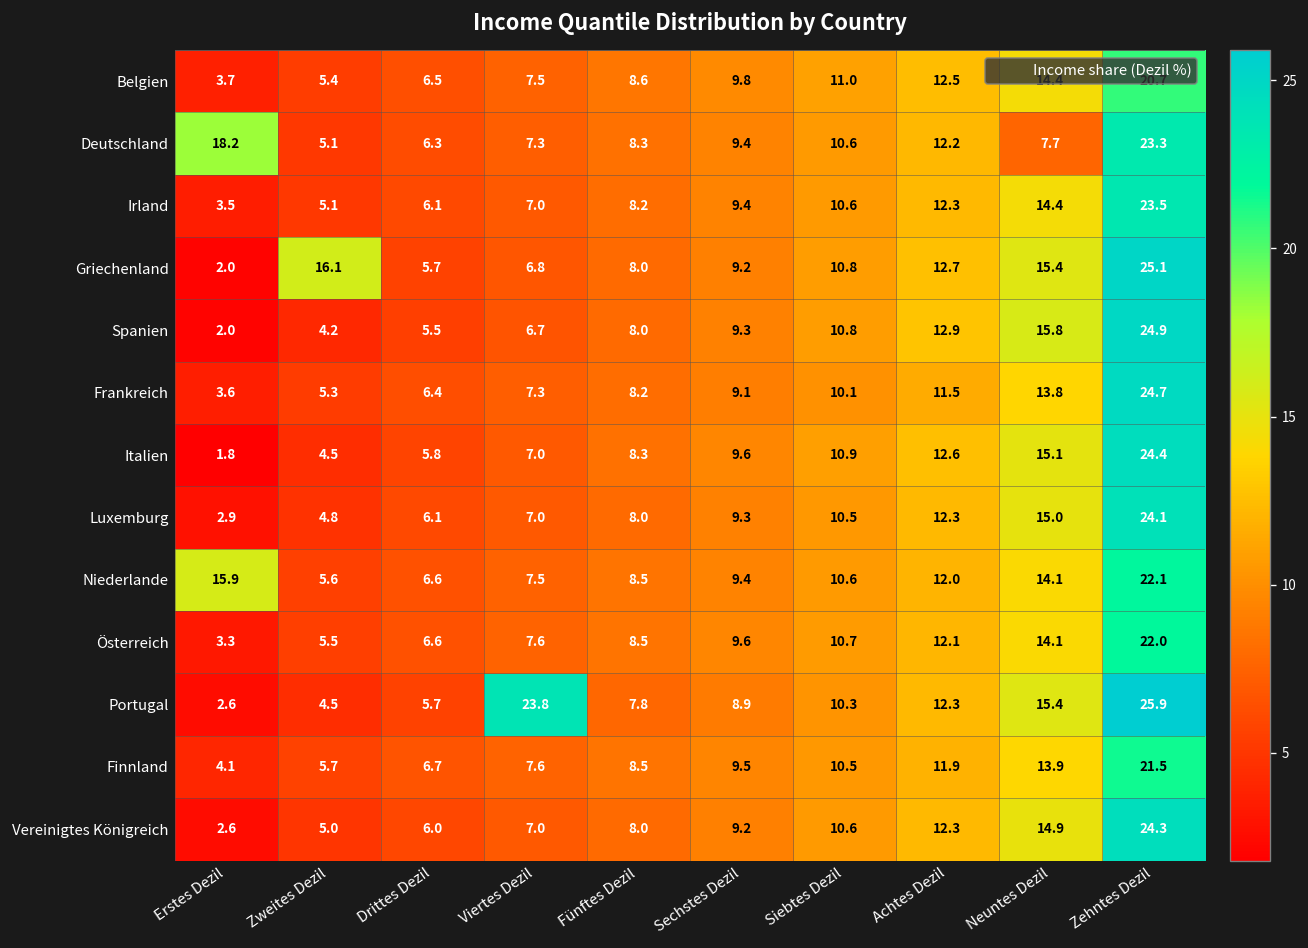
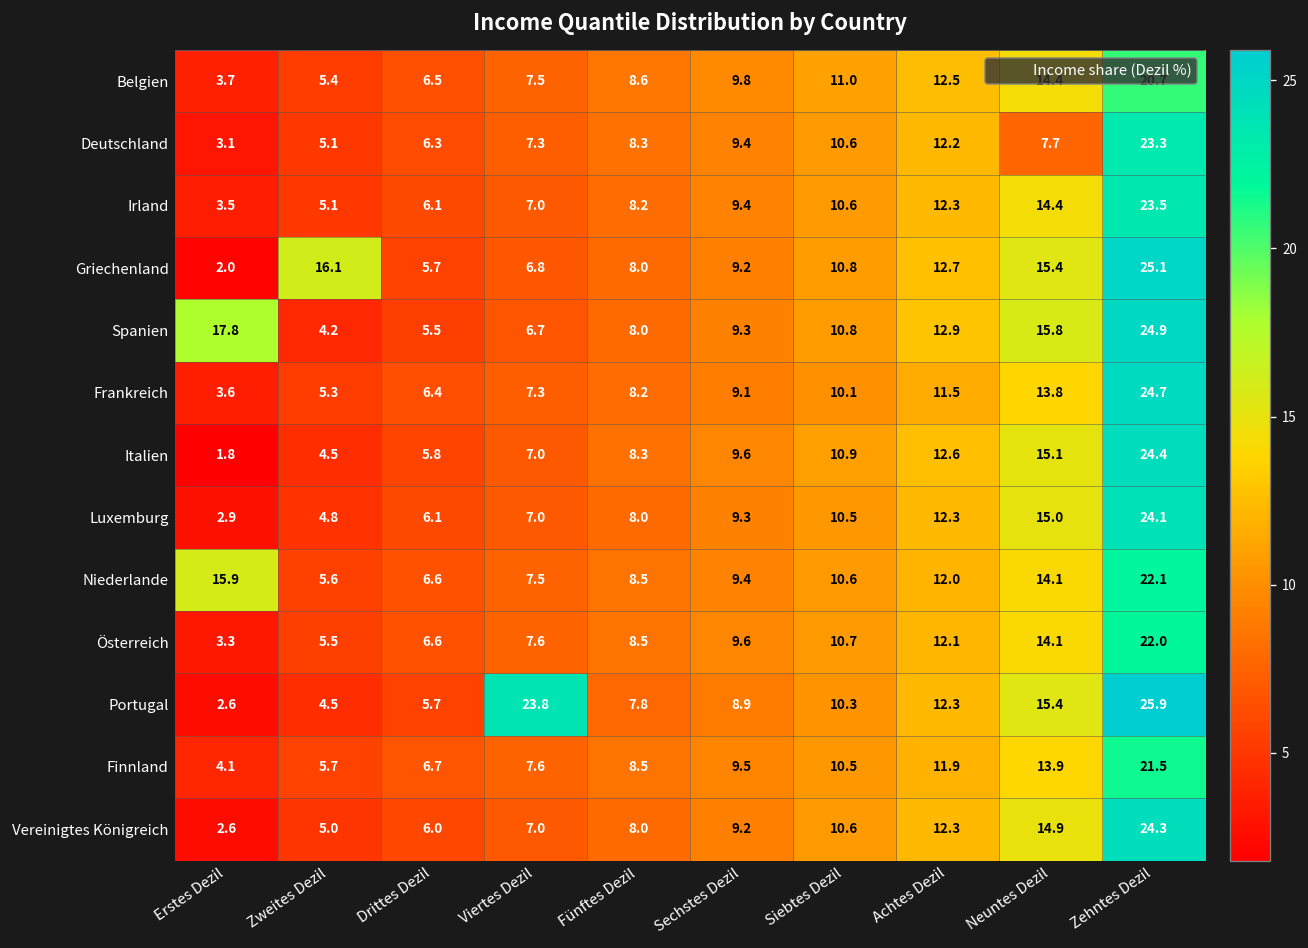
Deutschland, Erstes Dezil: 18.2 -> 3.1
Spanien, Erstes Dezil: 2.0 -> 17.8
